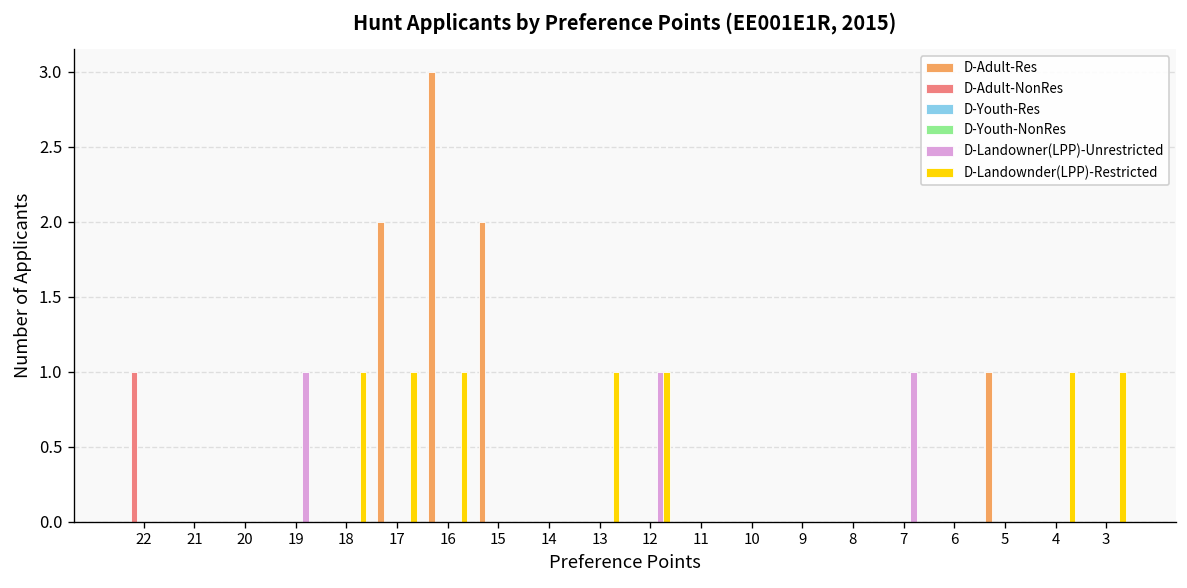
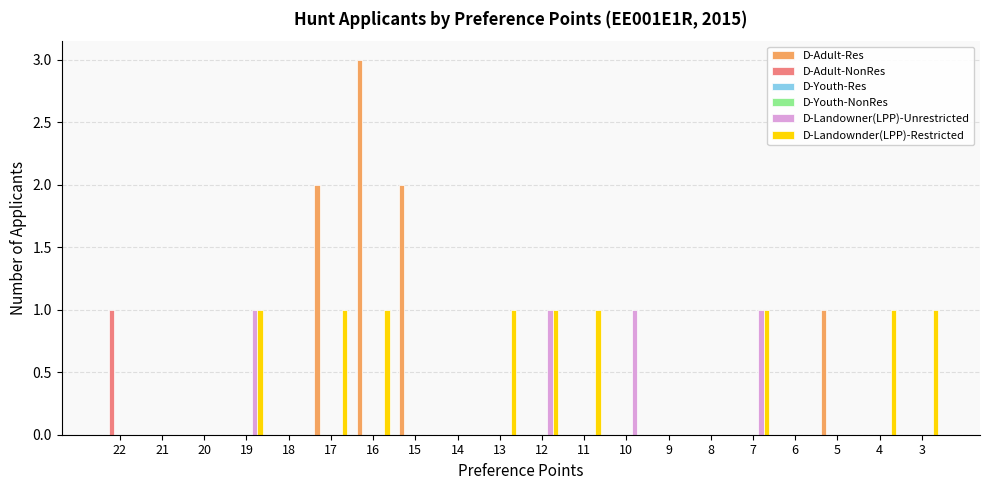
D-Landownder(LPP)-Restricted, 19: 0 -> 1
D-Landownder(LPP)-Restricted, 18: 1 -> 0
D-Landownder(LPP)-Restricted, 11: 0 -> 1
D-Landowner(LPP)-Unrestricted, 10: 0 -> 1
D-Landownder(LPP)-Restricted, 7: 0 -> 1
